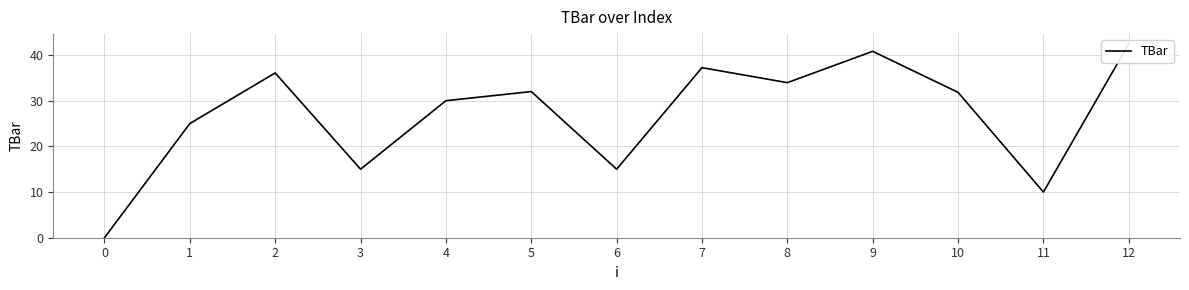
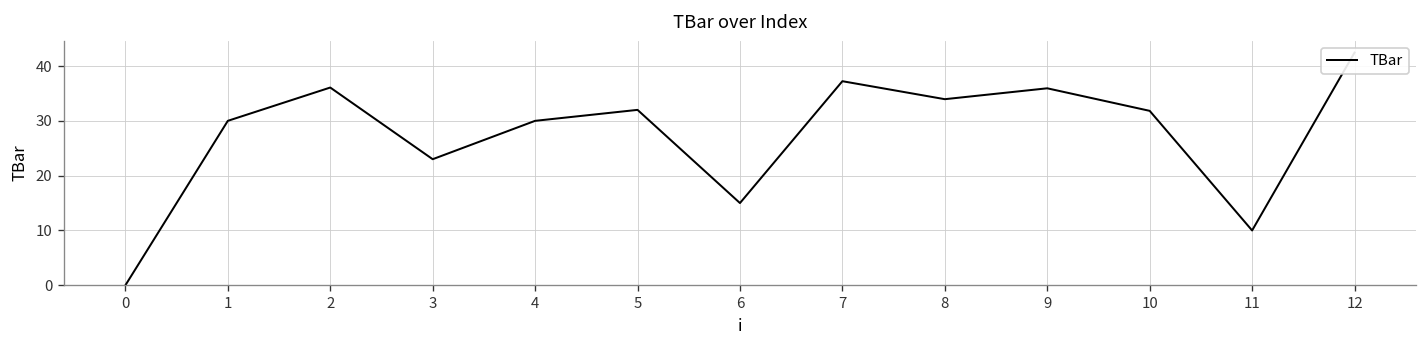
1: 25 -> 30
3: 15 -> 23
9: 41 -> 36
